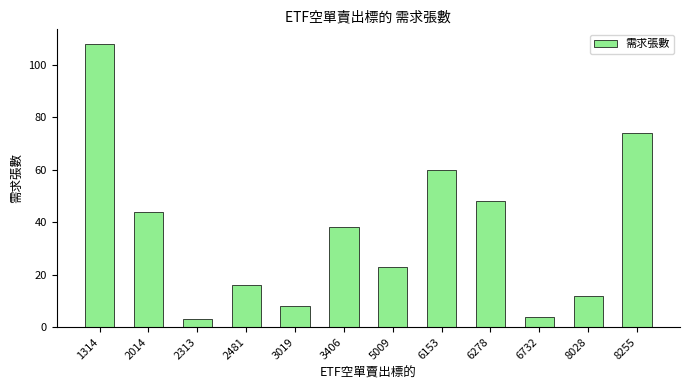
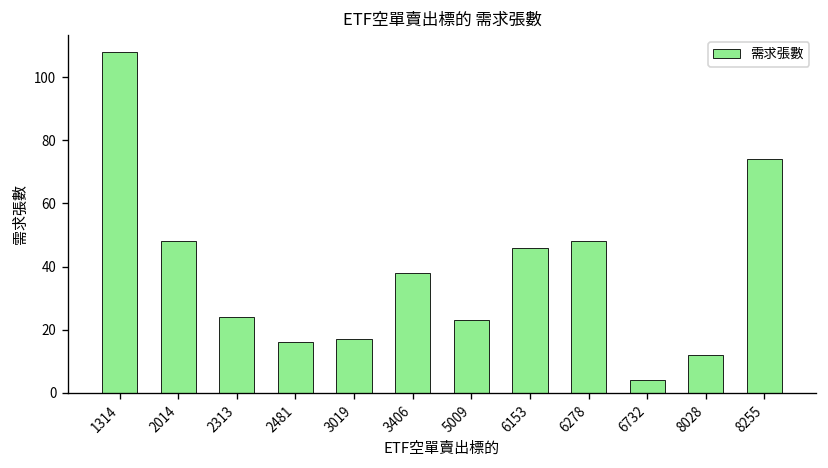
2014: 44 -> 48
2313: 3 -> 24
3019: 8 -> 17
6153: 60 -> 46
